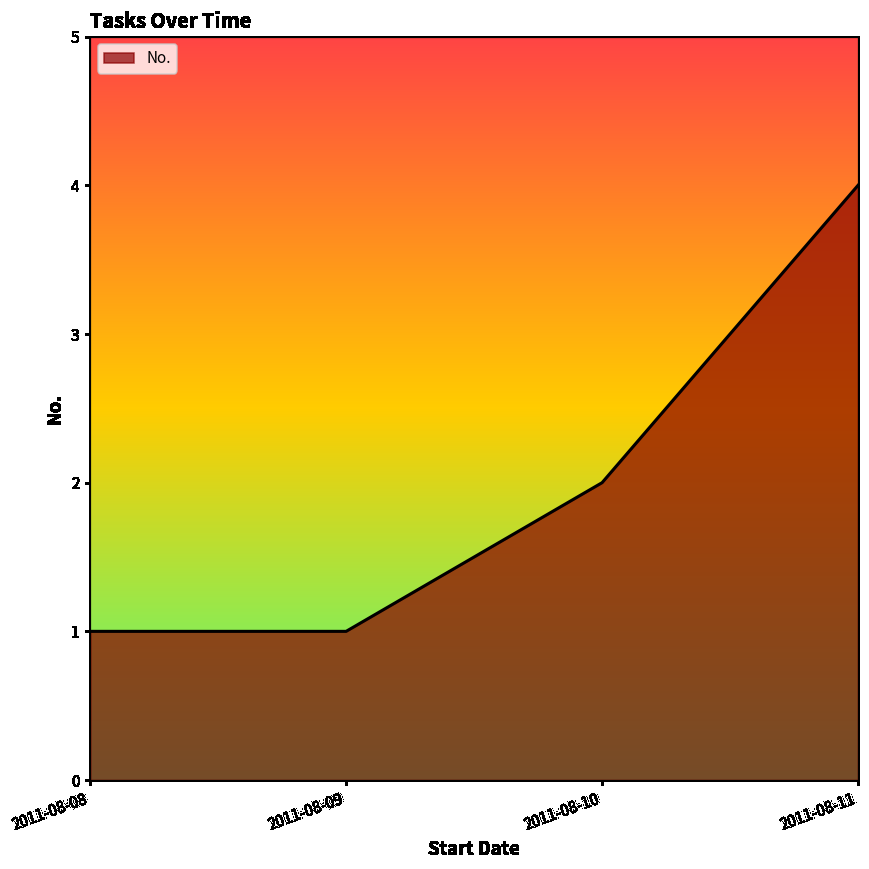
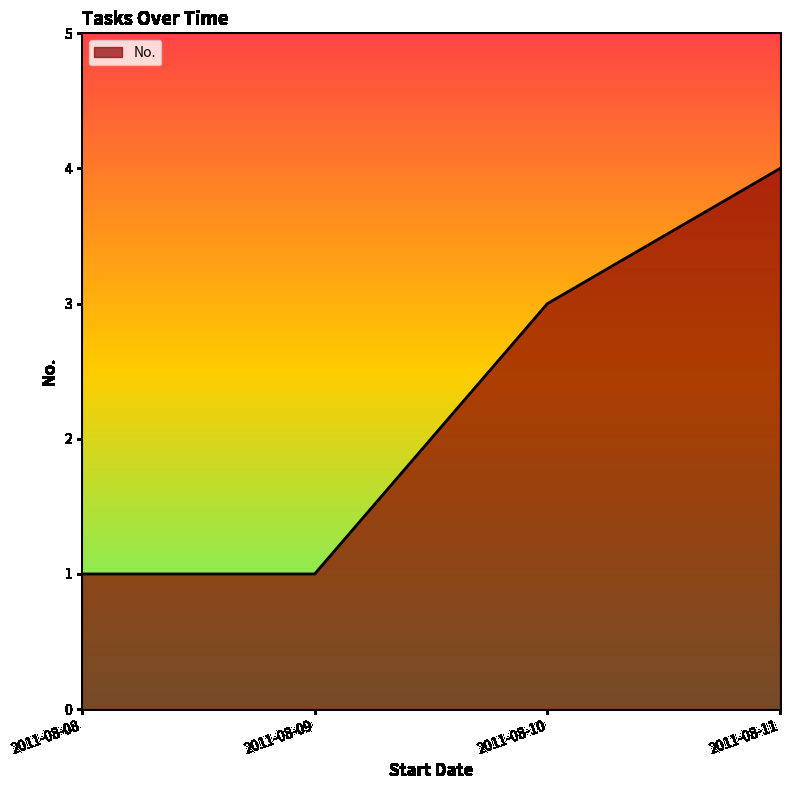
2011-08-10: 2 -> 3
